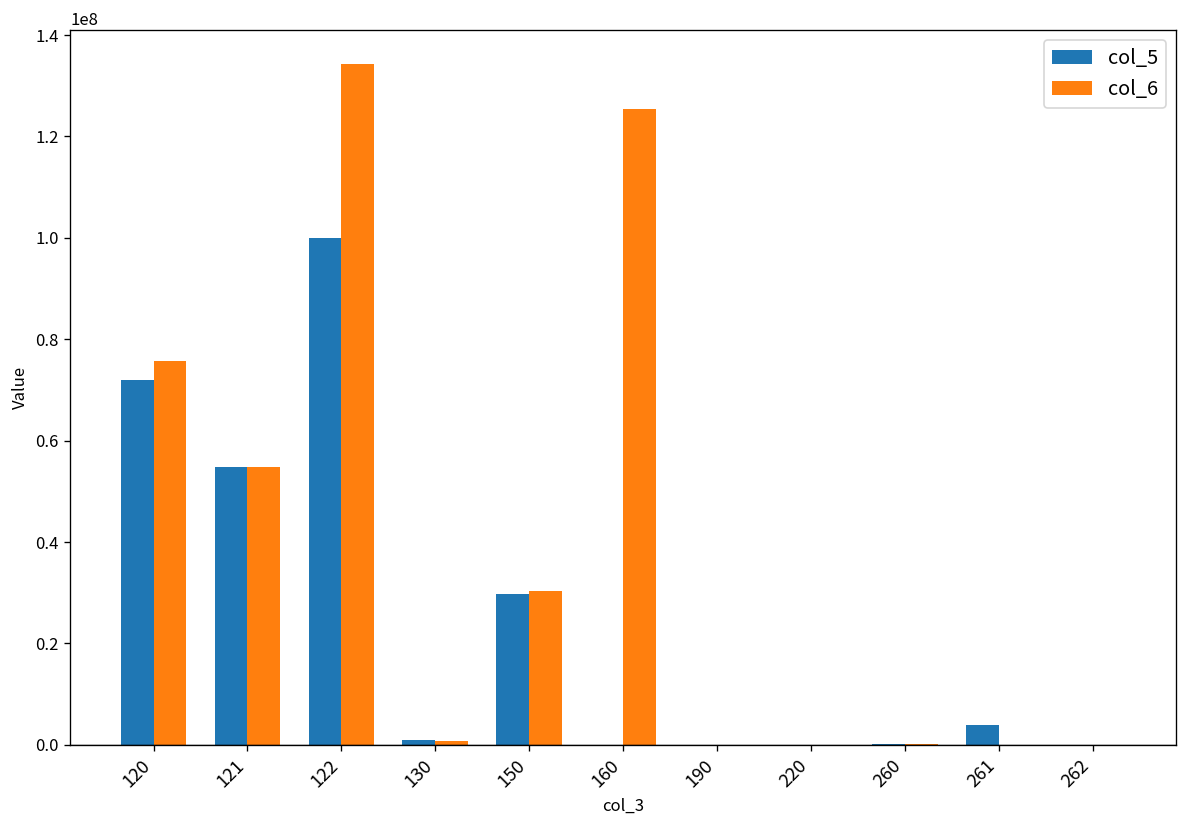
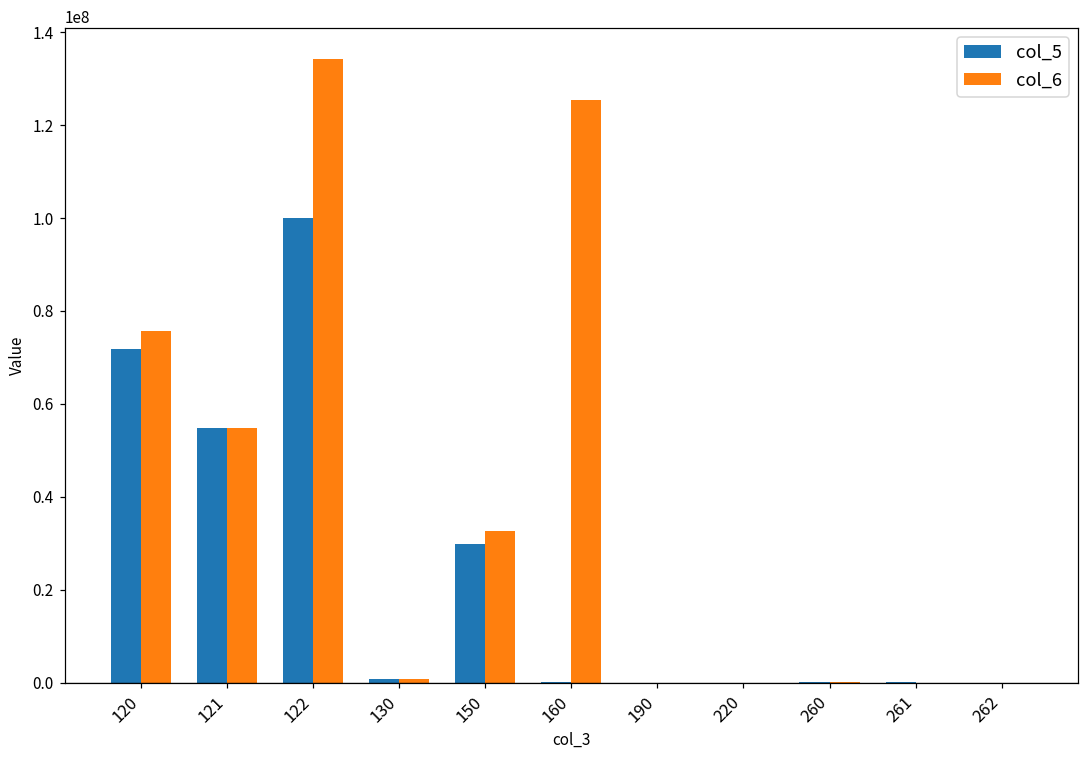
col_6, 150: 30000000 -> 33000000
col_5, 261: 4000000 -> 0
